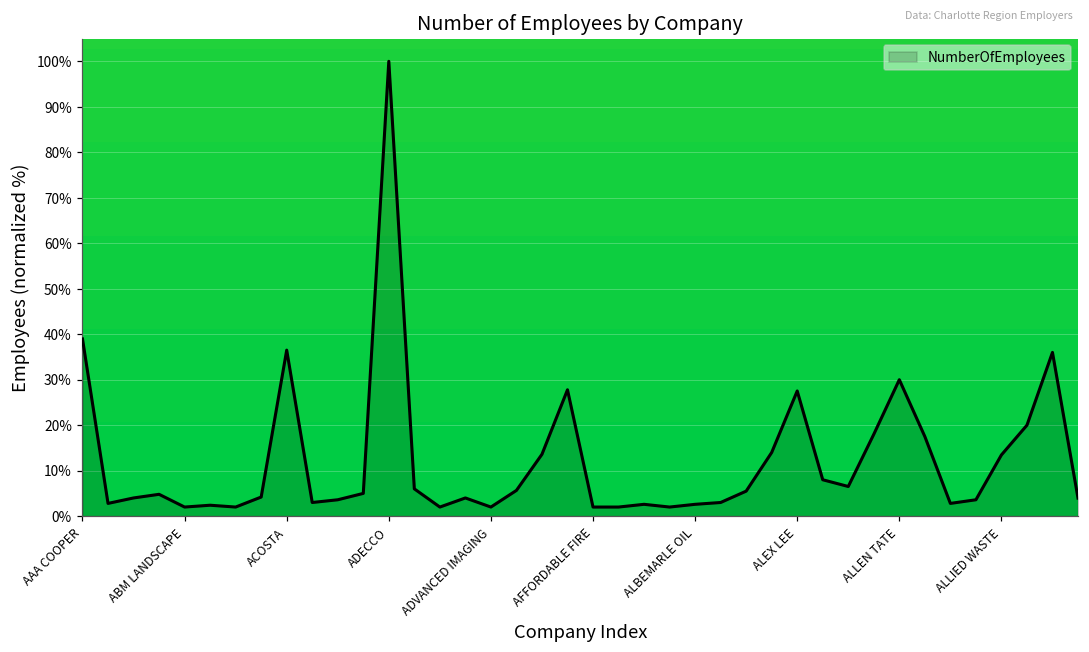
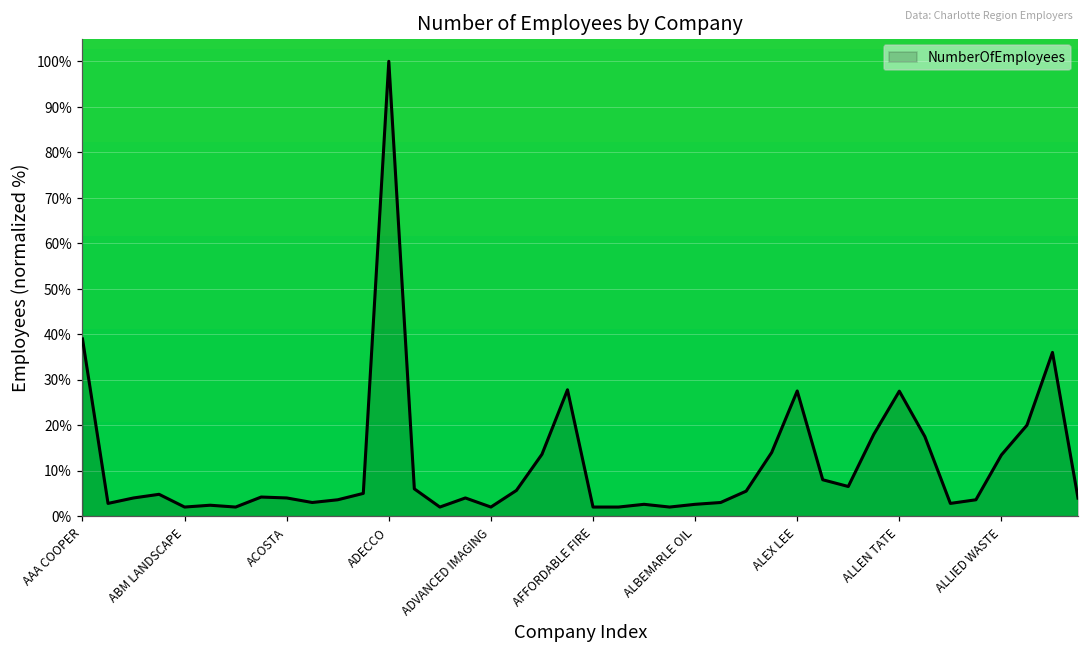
ACOSTA: 37% -> 4%
ALLEN TATE: 30% -> 27%
